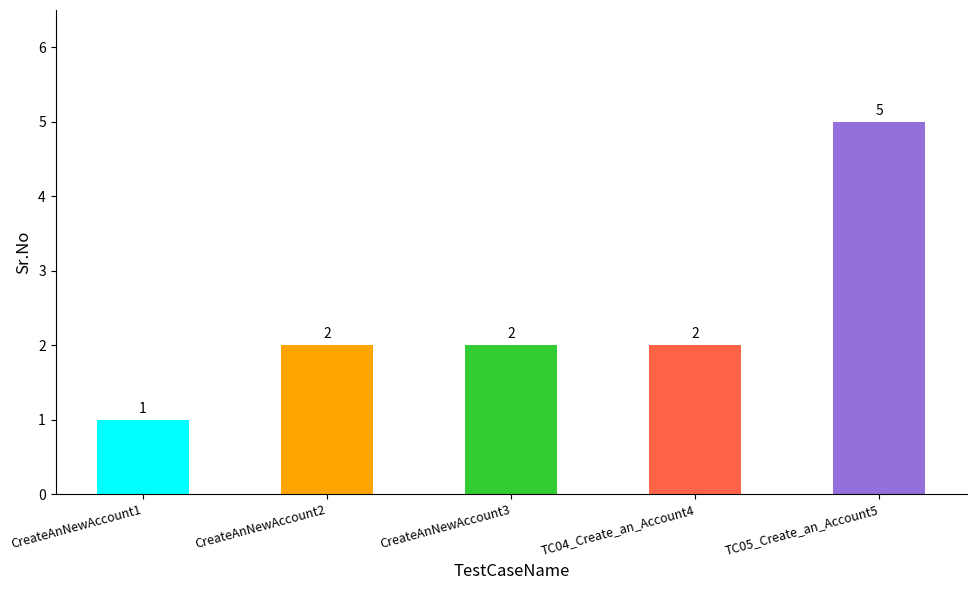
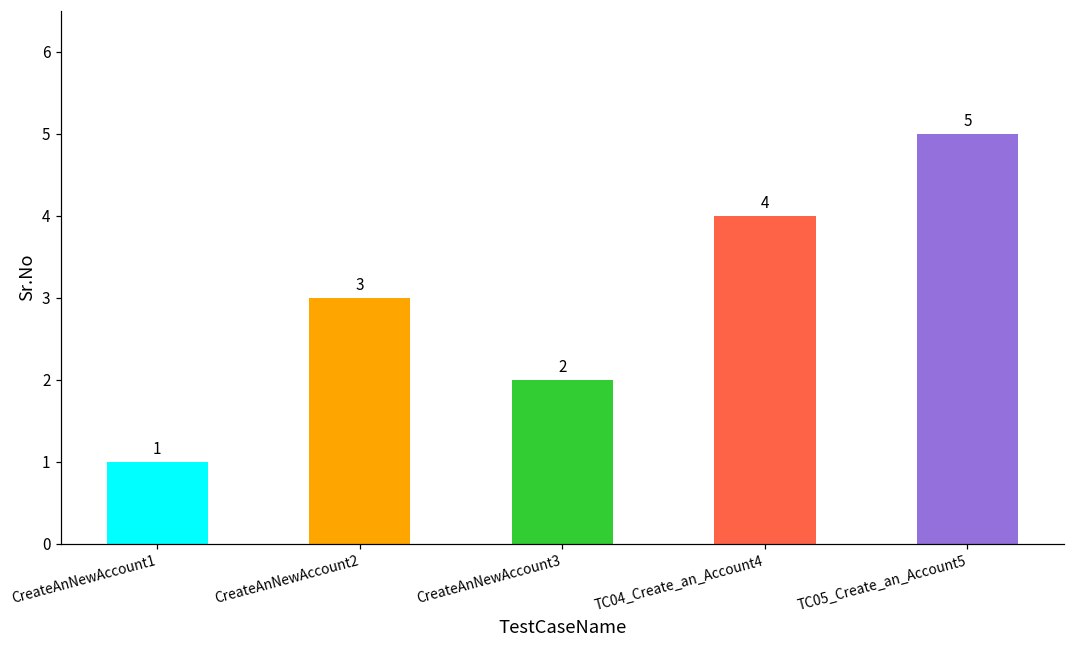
CreateAnNewAccount2: 2 -> 3
TC04_Create_an_Account4: 2 -> 4
